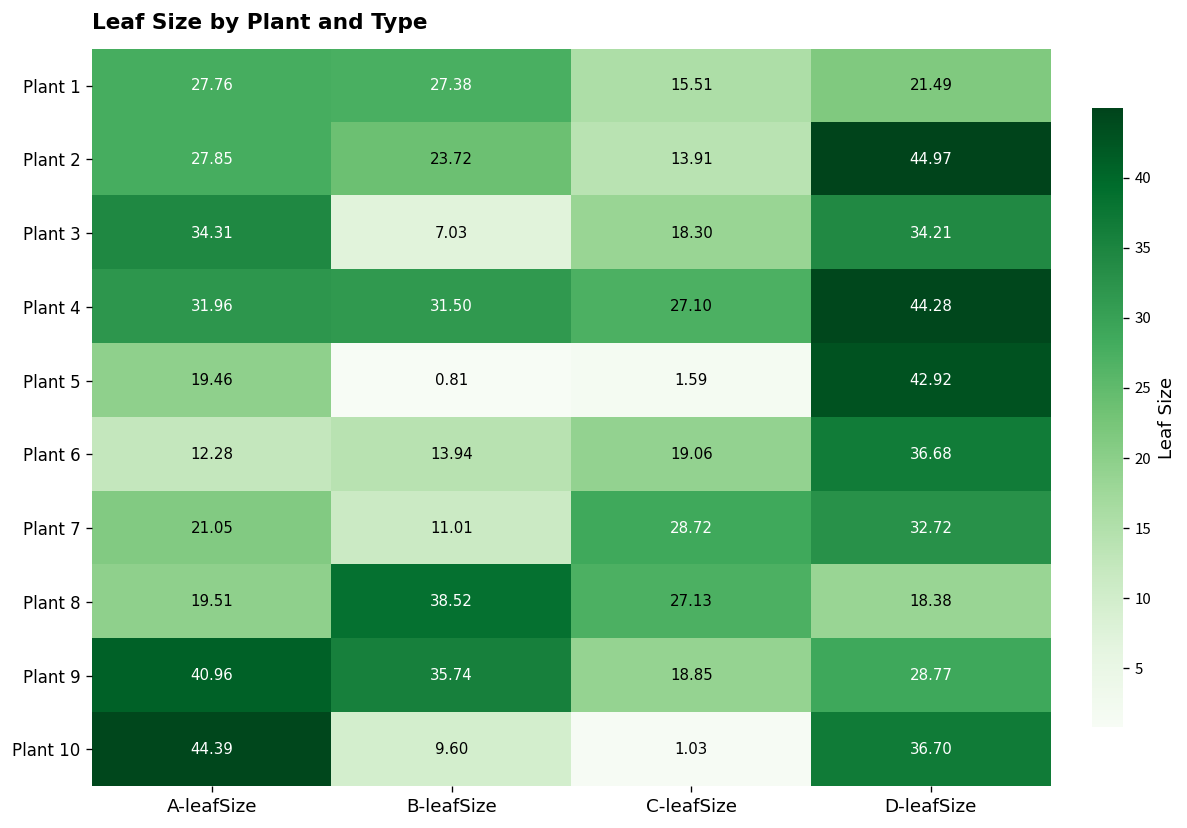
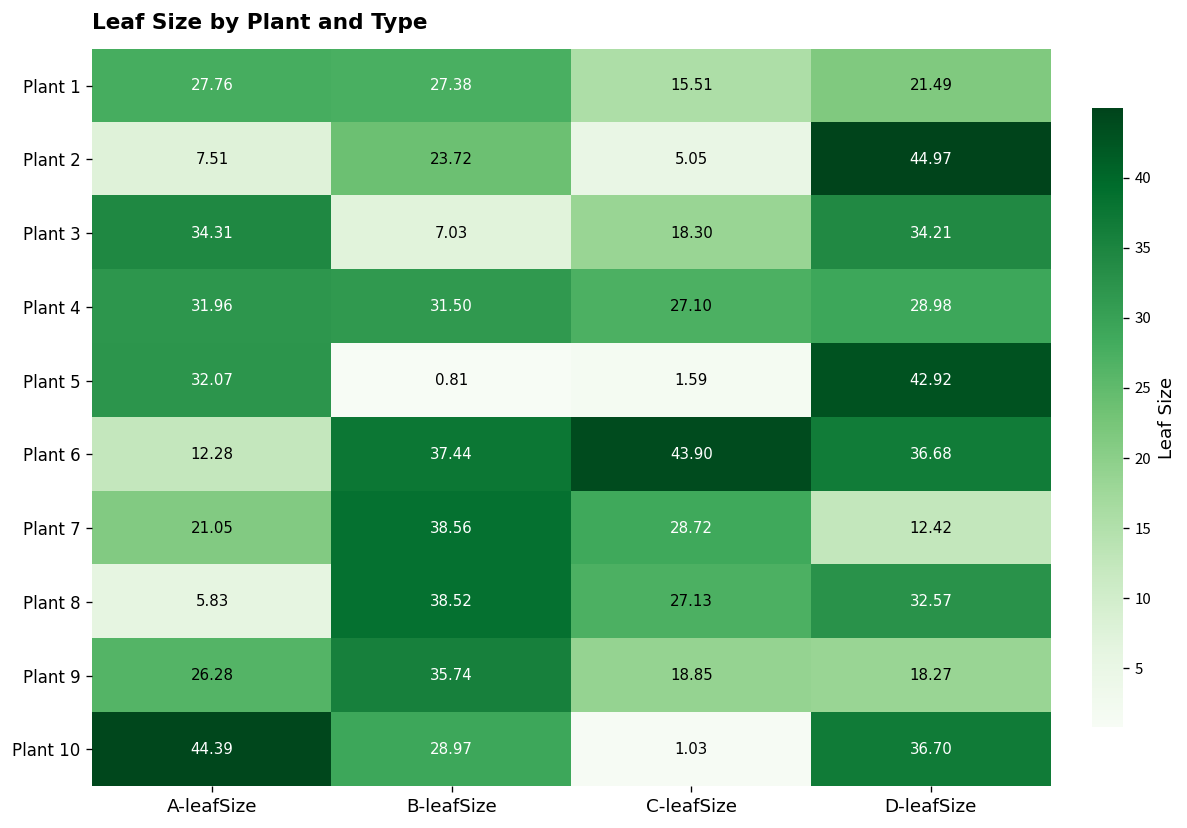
Plant 2, A-leafSize: 27.85 -> 7.51
Plant 2, C-leafSize: 13.91 -> 5.05
Plant 4, D-leafSize: 44.28 -> 28.98
Plant 5, A-leafSize: 19.46 -> 32.07
Plant 6, B-leafSize: 13.94 -> 37.44
Plant 6, C-leafSize: 19.06 -> 43.90
Plant 7, B-leafSize: 11.01 -> 38.56
Plant 7, D-leafSize: 32.72 -> 12.42
Plant 8, A-leafSize: 19.51 -> 5.83
Plant 8, D-leafSize: 18.38 -> 32.57
Plant 9, A-leafSize: 40.96 -> 26.28
Plant 9, D-leafSize: 28.77 -> 18.27
Plant 10, B-leafSize: 9.60 -> 28.97
